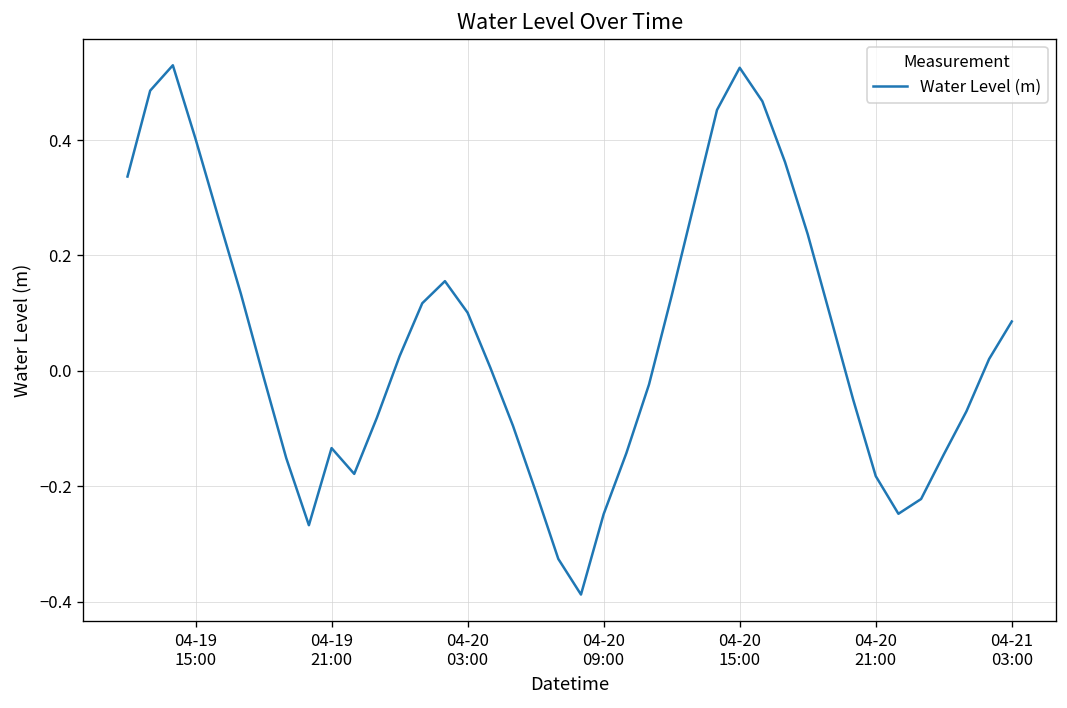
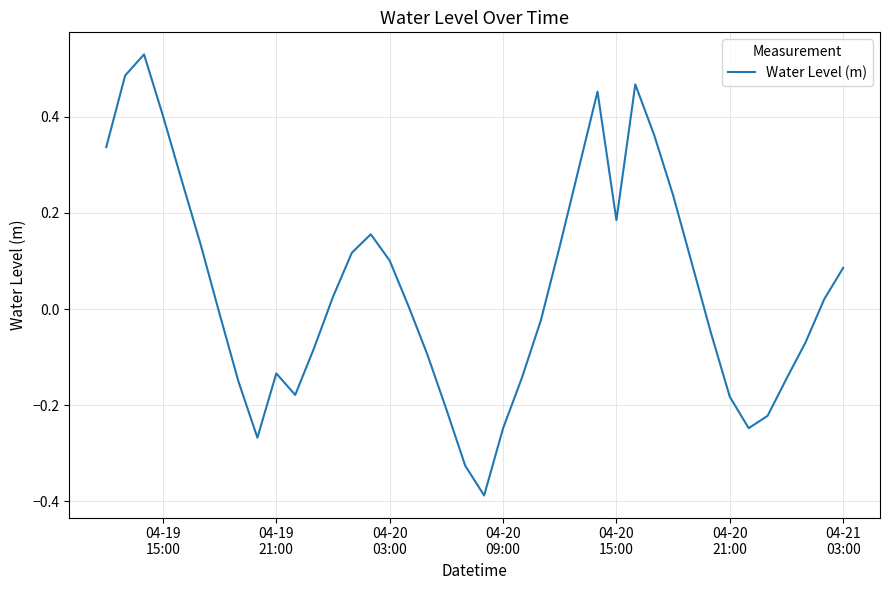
04-20 15:00: 0.53 -> 0.18
